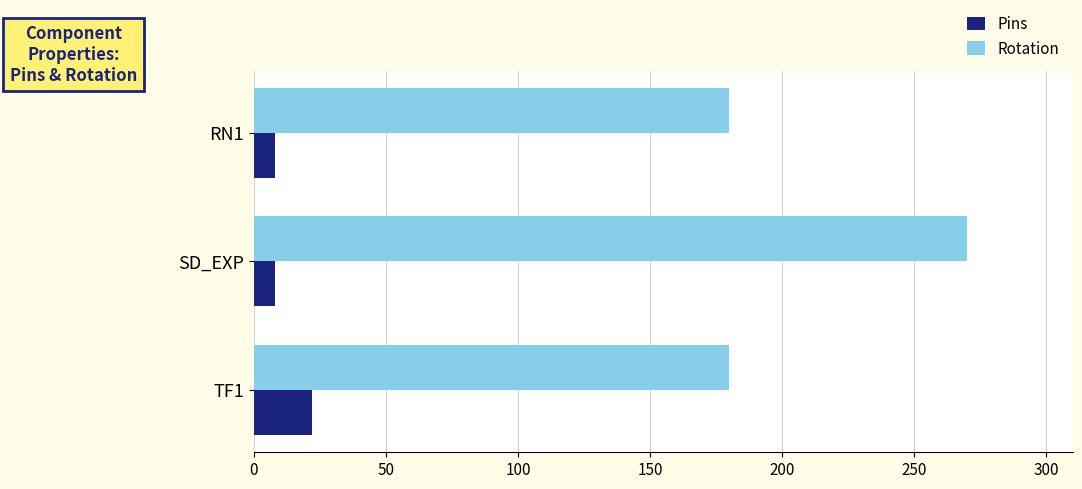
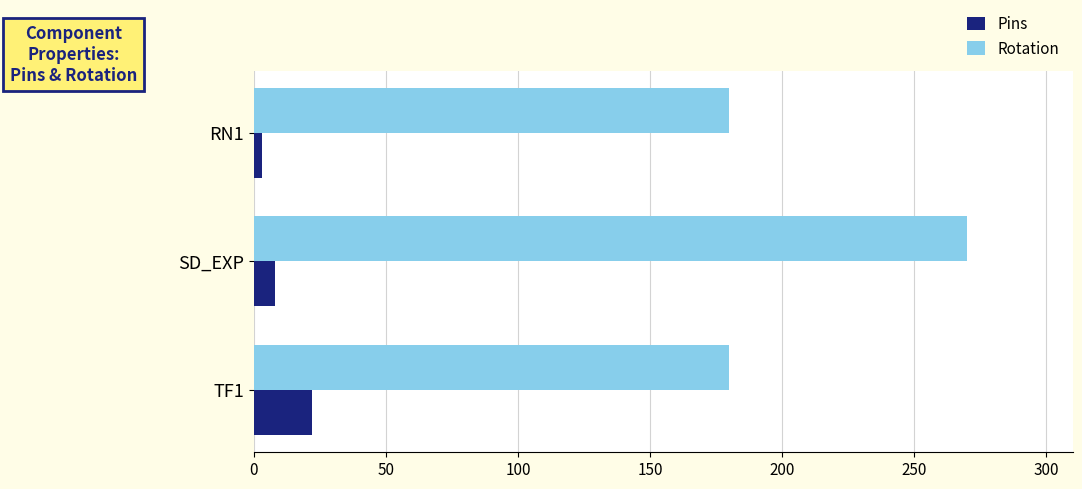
Pins, RN1: 8 -> 3
